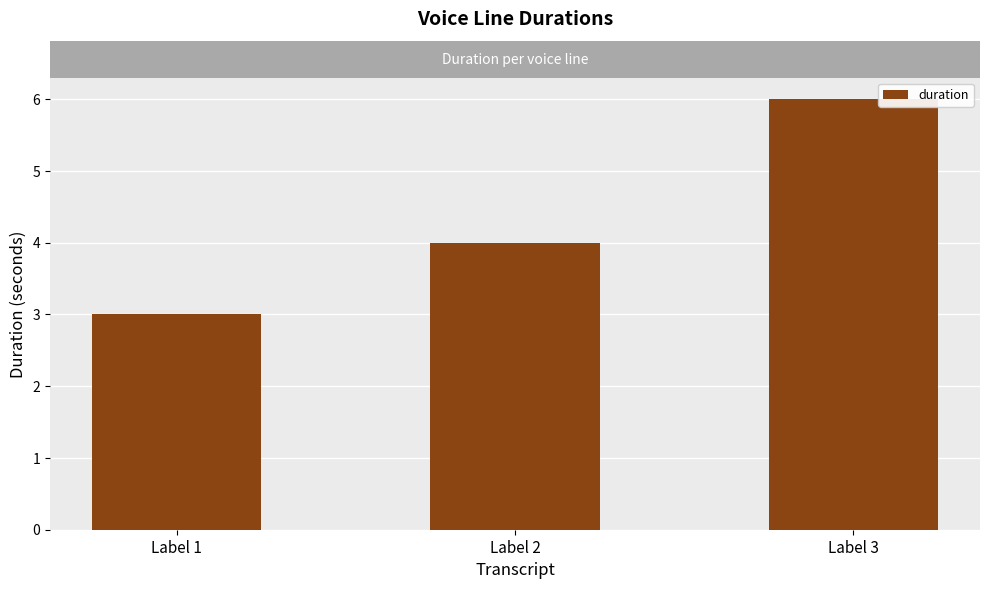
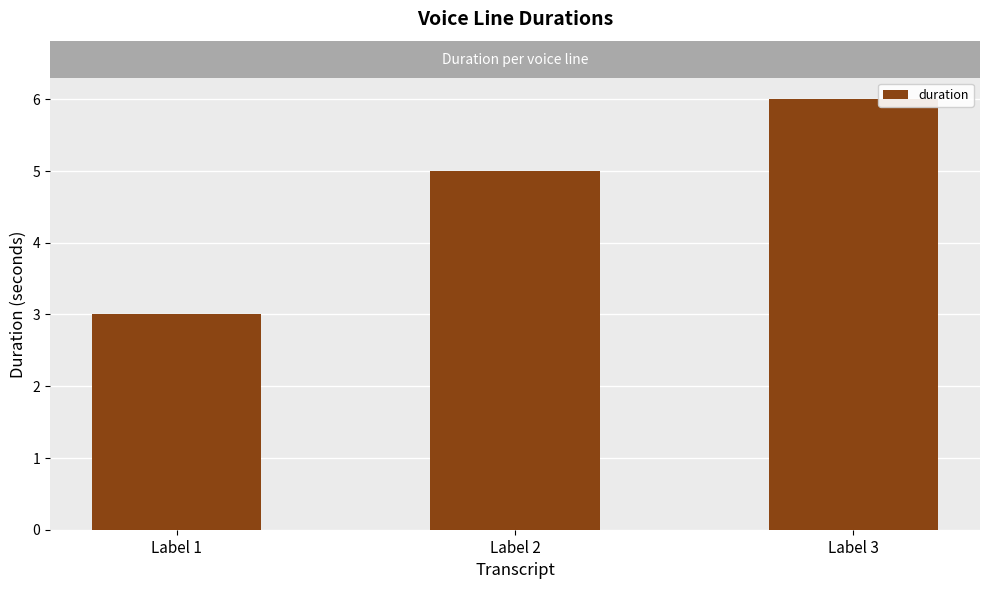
Label 2: 4 -> 5
